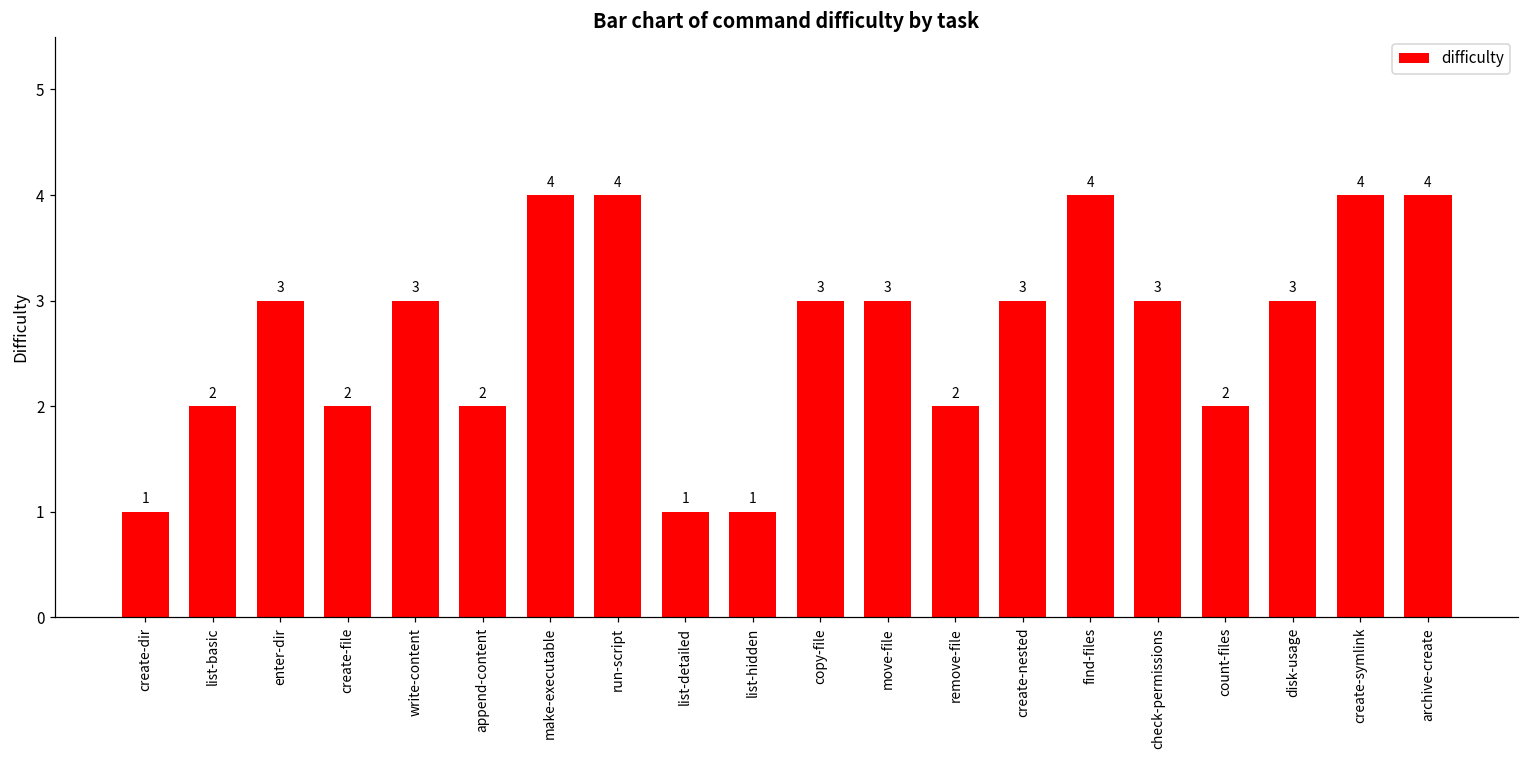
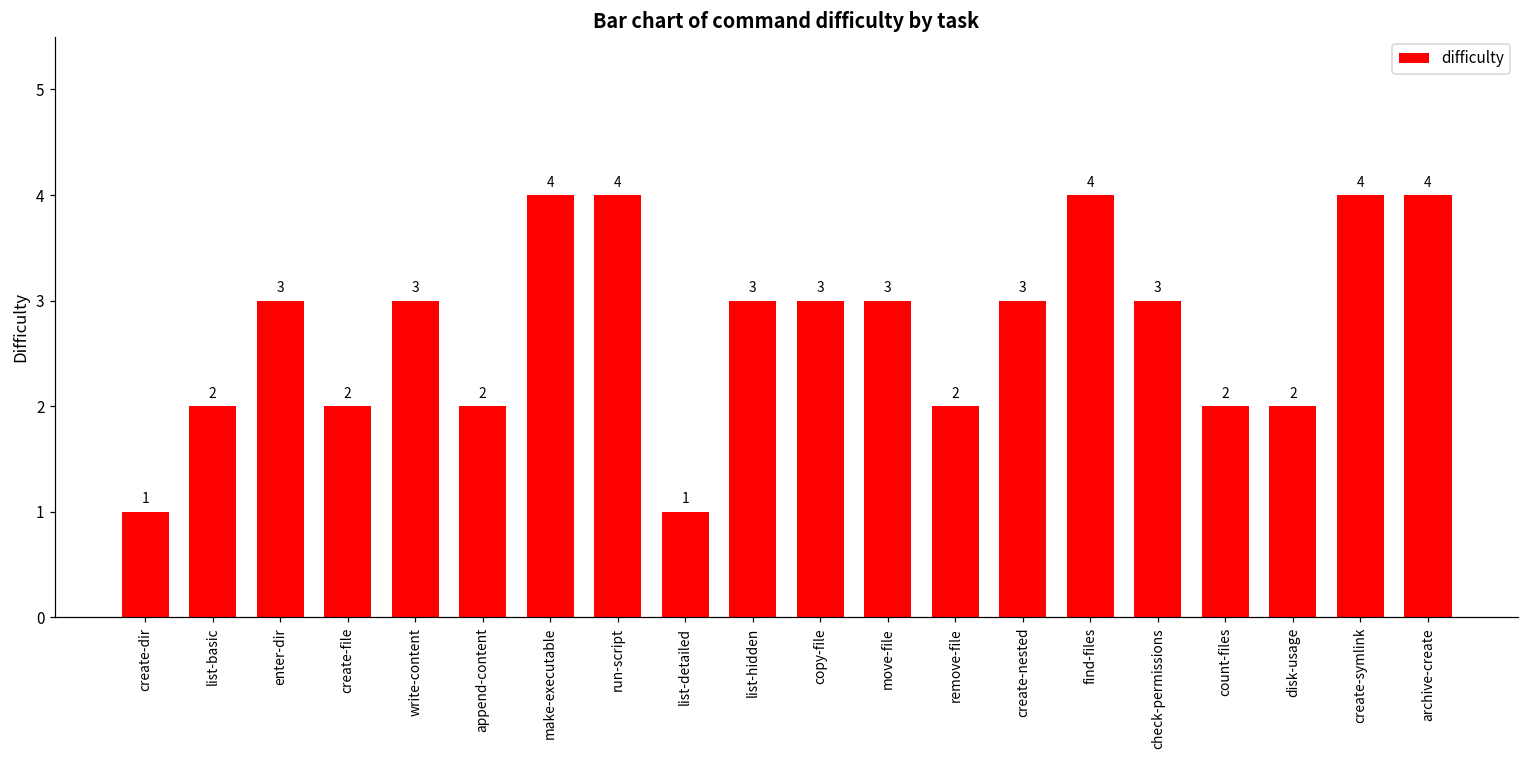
list-hidden: 1 -> 3
disk-usage: 3 -> 2
